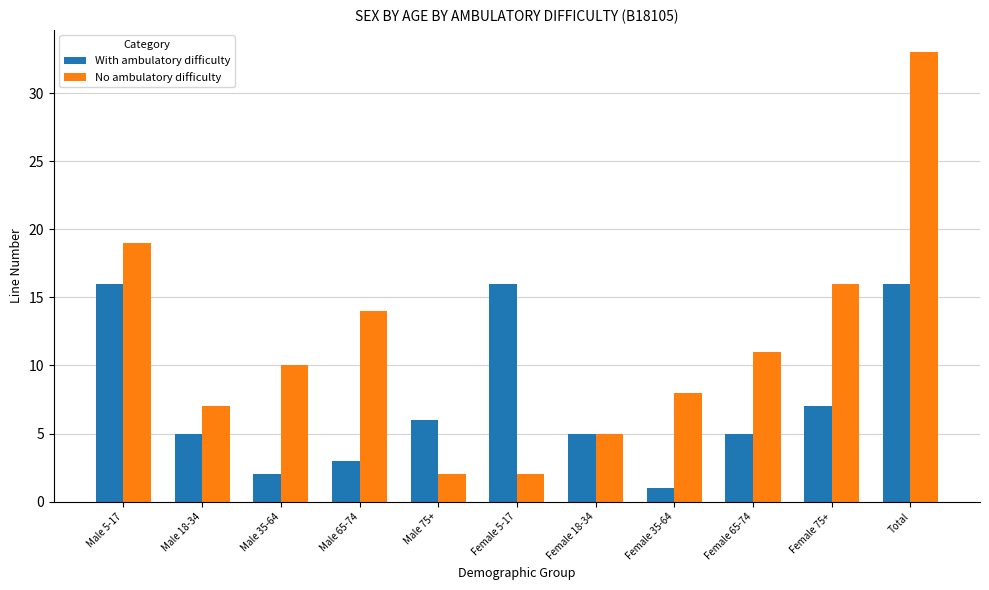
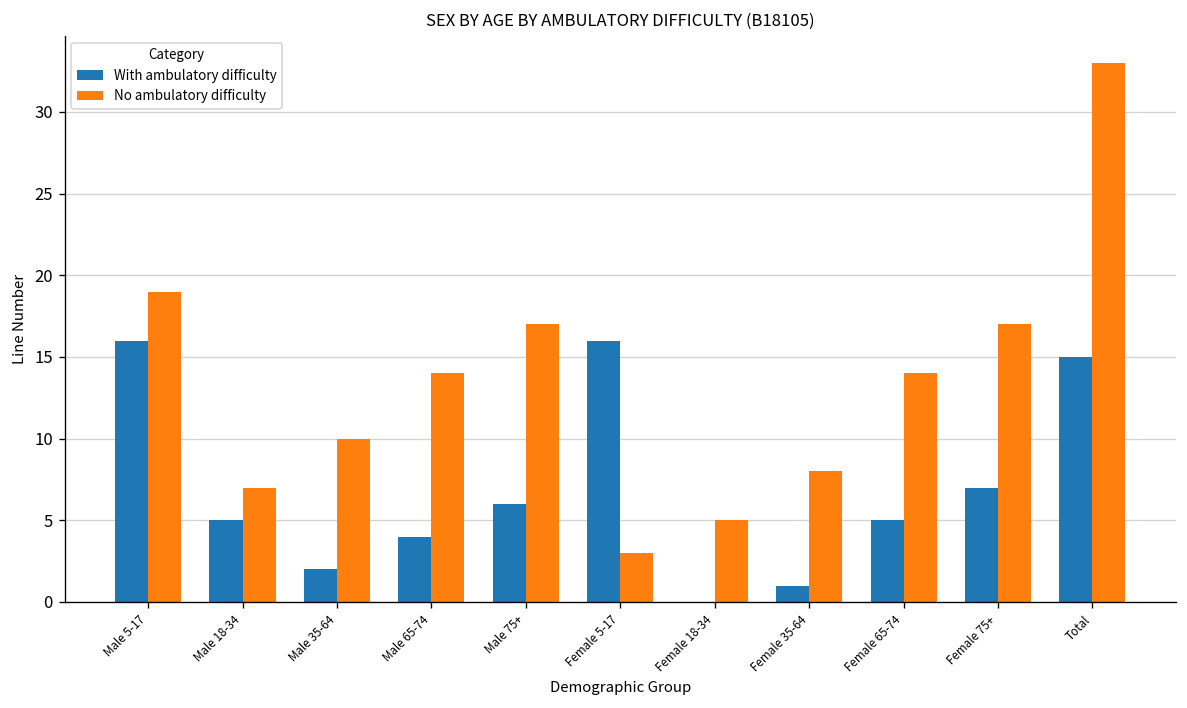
With ambulatory difficulty, Male 65-74: 3 -> 4
No ambulatory difficulty, Male 75+: 2 -> 17
No ambulatory difficulty, Female 5-17: 2 -> 3
With ambulatory difficulty, Female 18-34: 5 -> 0
No ambulatory difficulty, Female 65-74: 11 -> 14
No ambulatory difficulty, Female 75+: 16 -> 17
With ambulatory difficulty, Total: 16 -> 15
